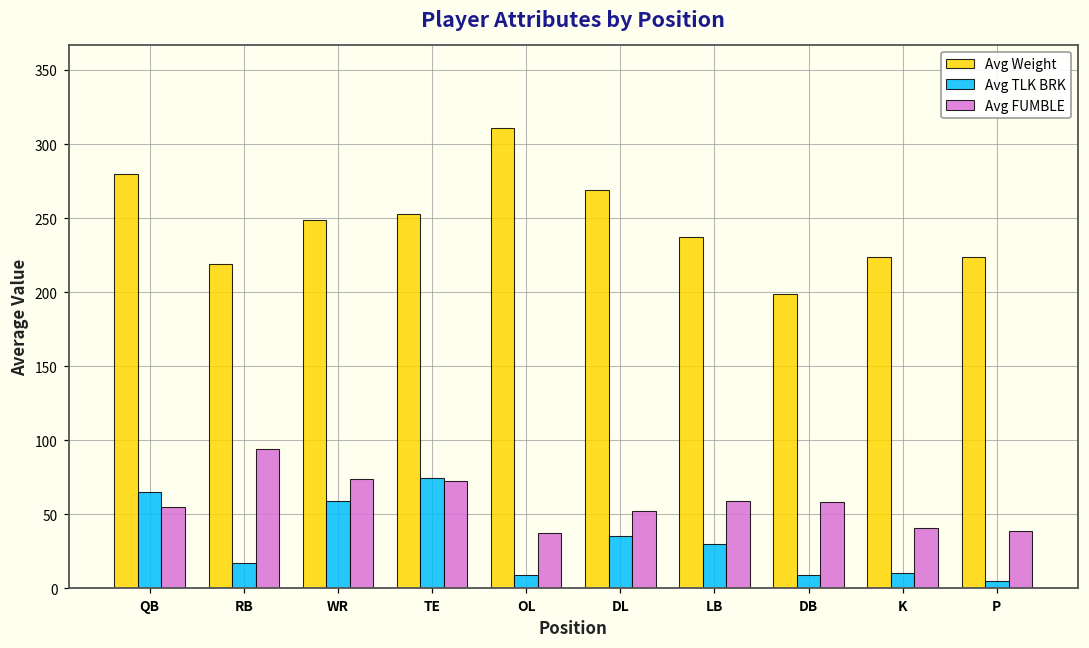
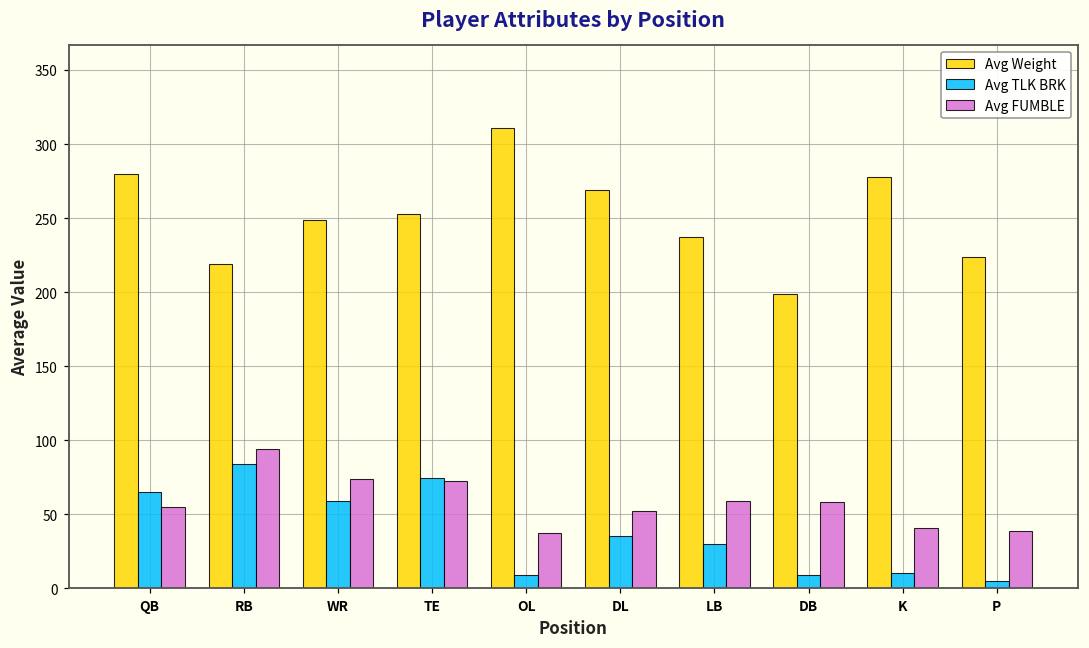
Avg TLK BRK, RB: 17 -> 84
Avg Weight, K: 224 -> 278
